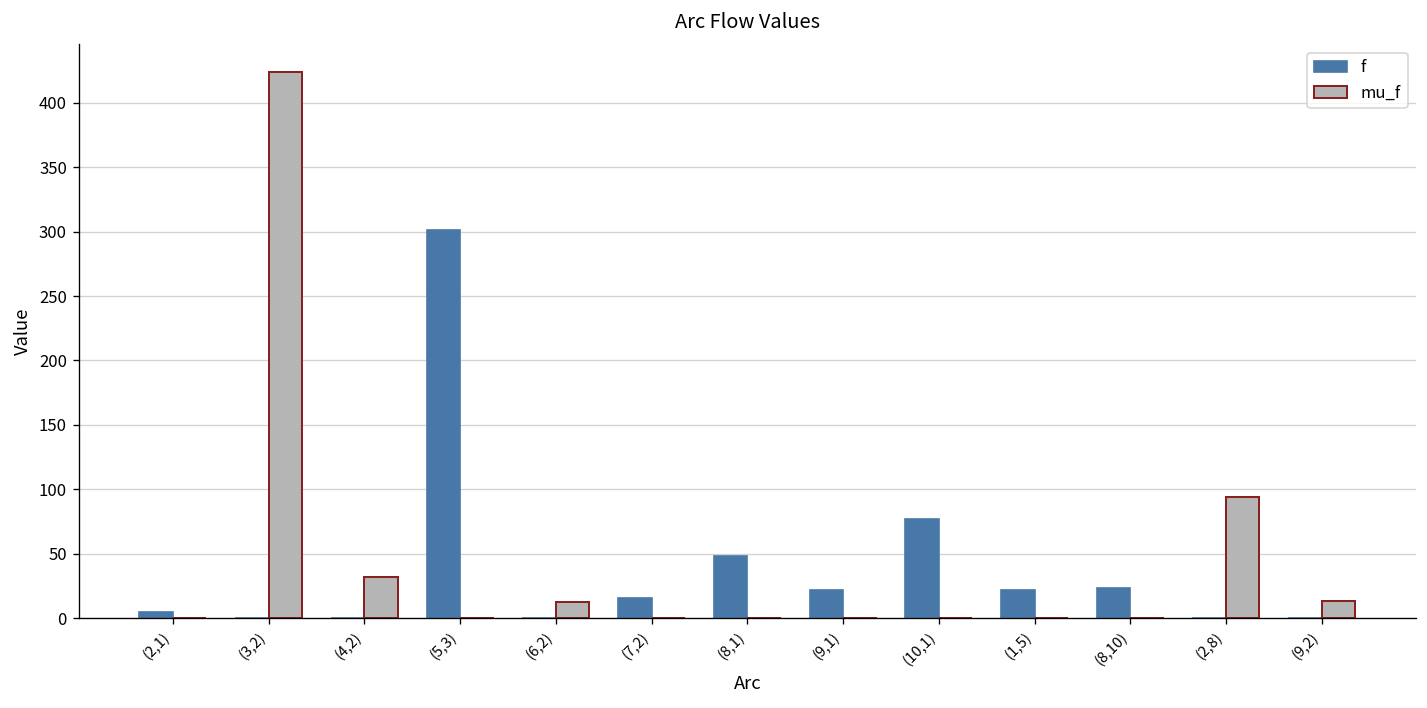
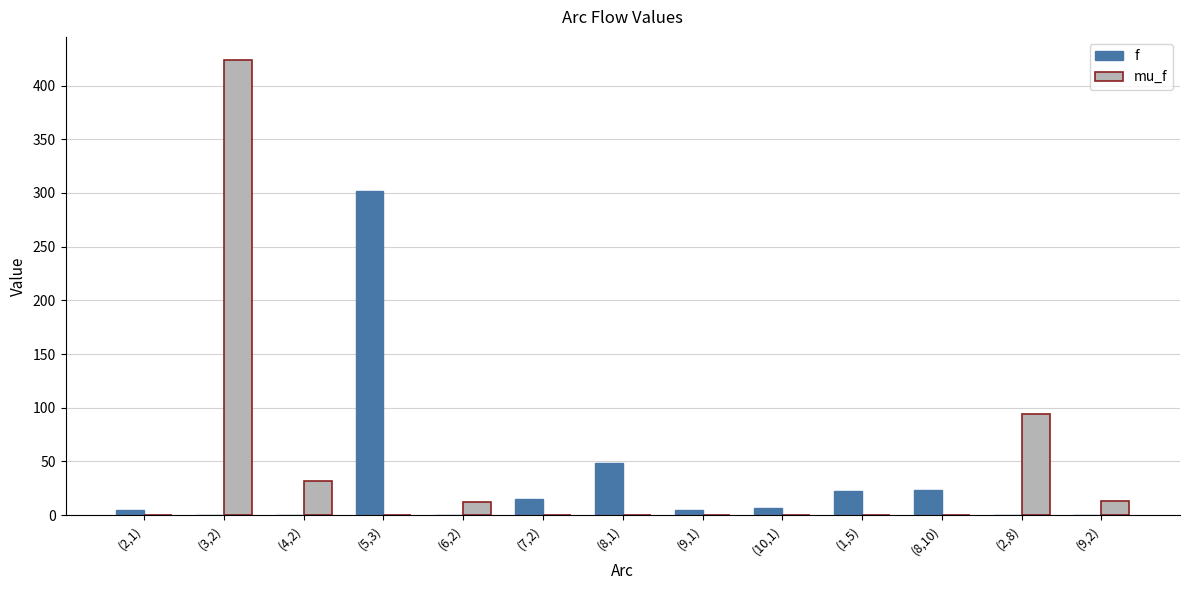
f, (9,1): 22 -> 4
f, (10,1): 77 -> 6
